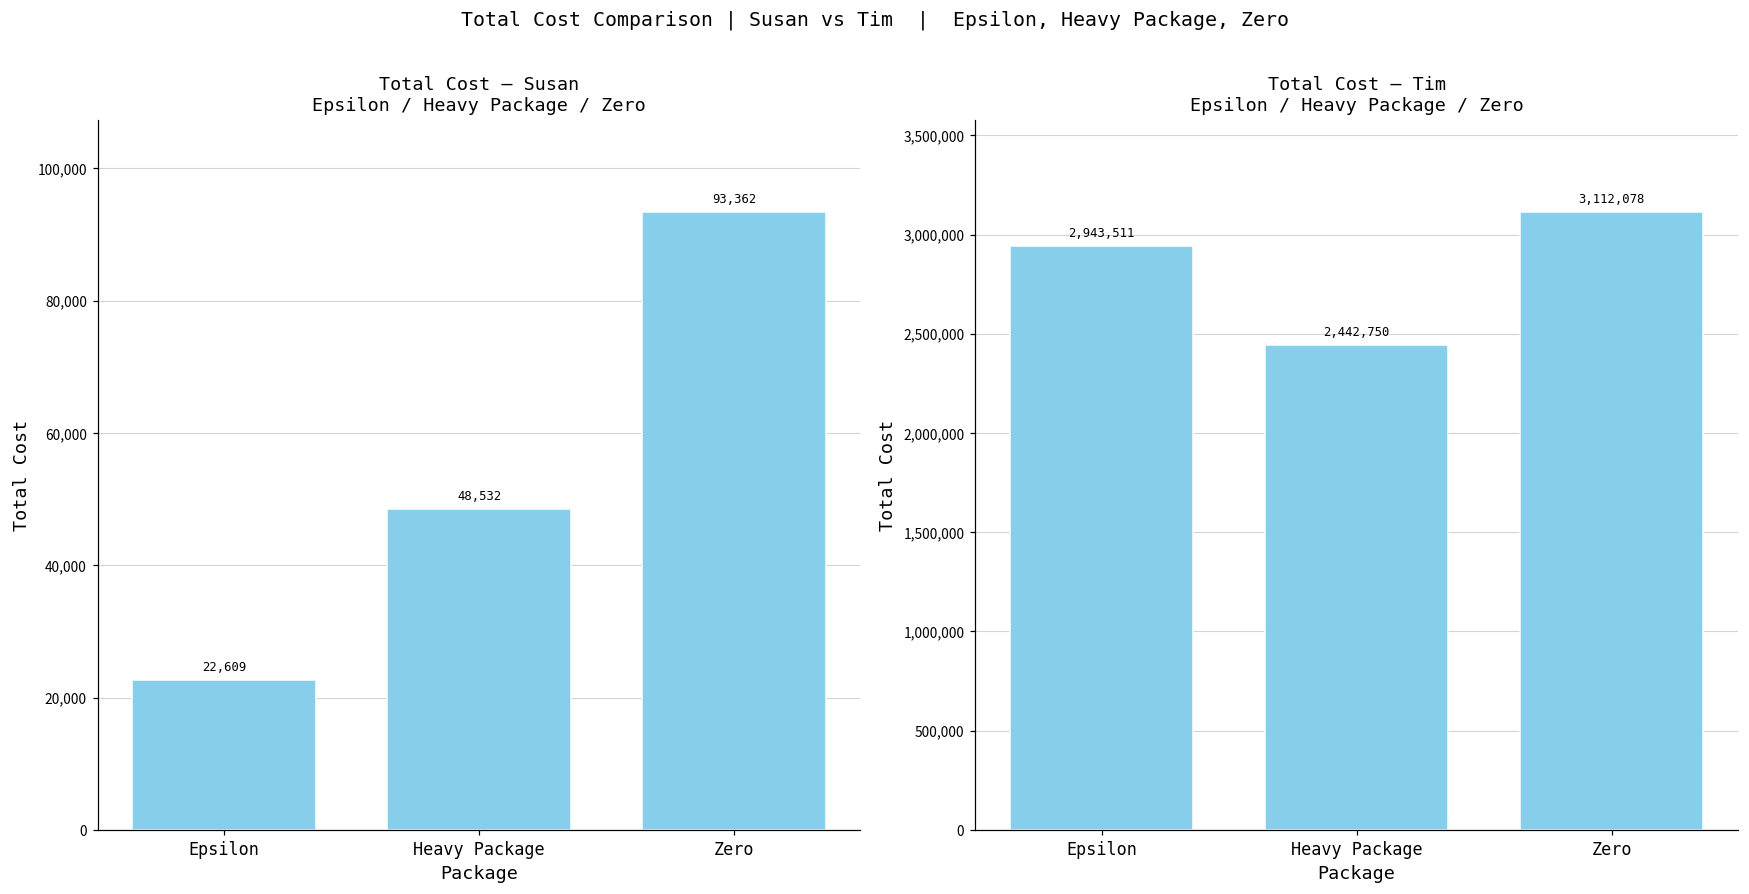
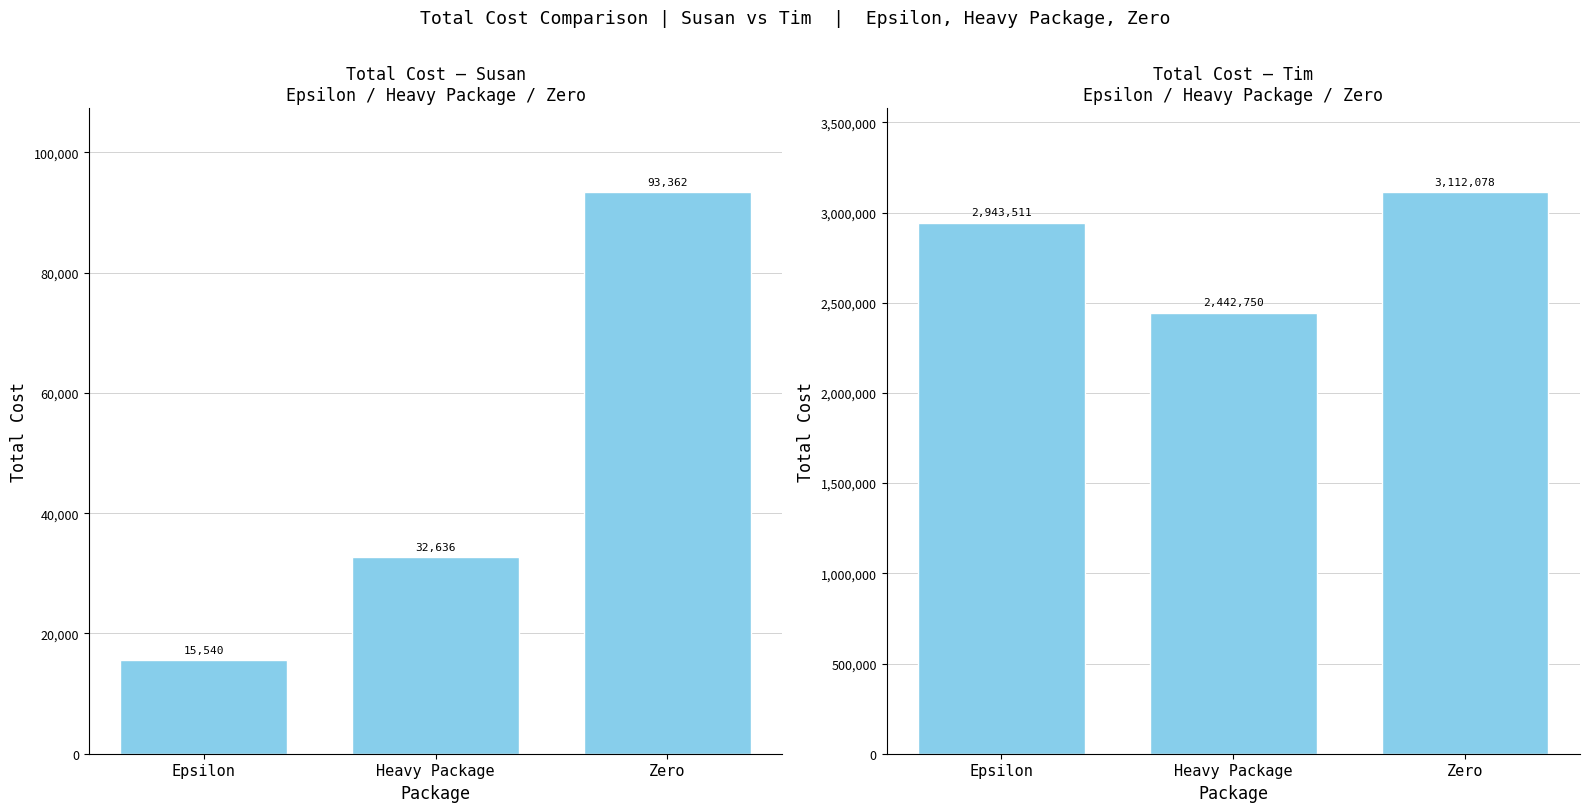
Total Cost — Susan Epsilon / Heavy Package / Zero, Epsilon: 22,609 -> 15,540
Total Cost — Susan Epsilon / Heavy Package / Zero, Heavy Package: 48,532 -> 32,636
